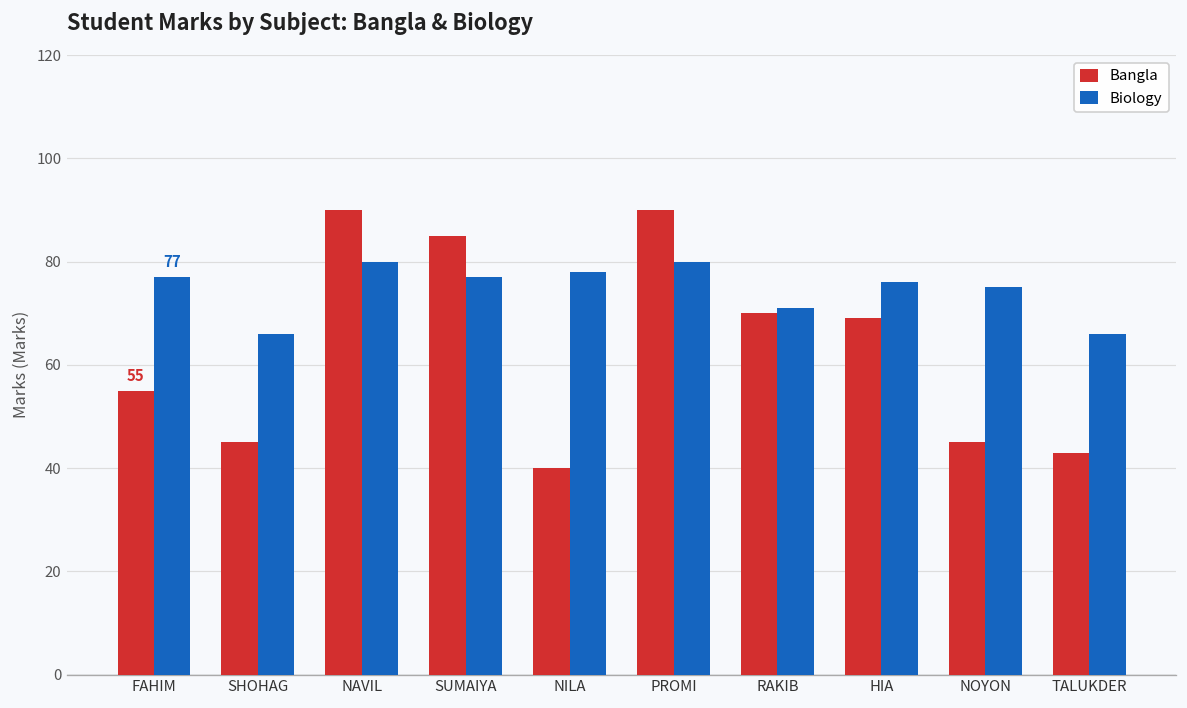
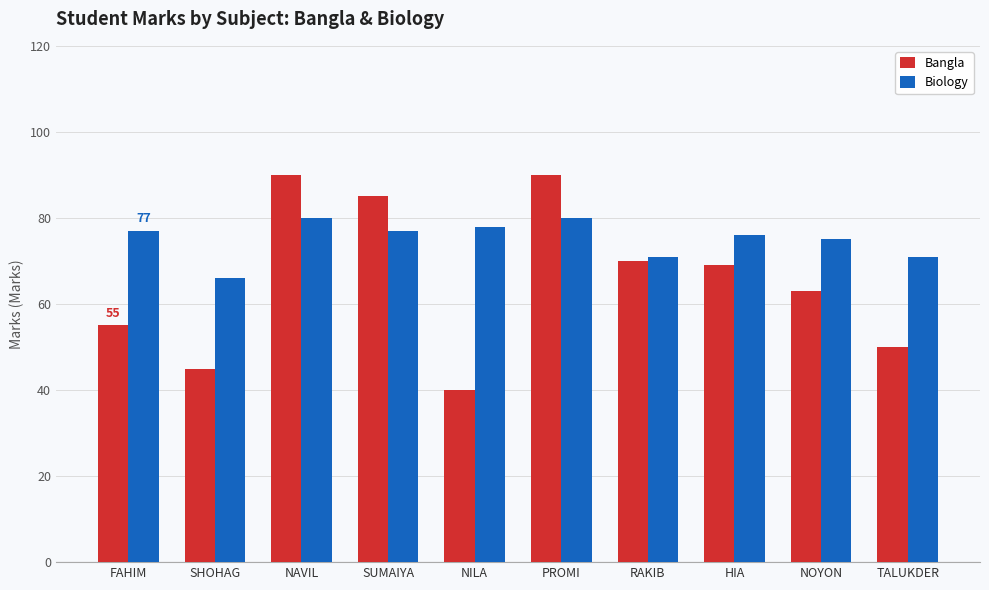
Bangla, NOYON: 45 -> 63
Bangla, TALUKDER: 43 -> 50
Biology, TALUKDER: 66 -> 71
